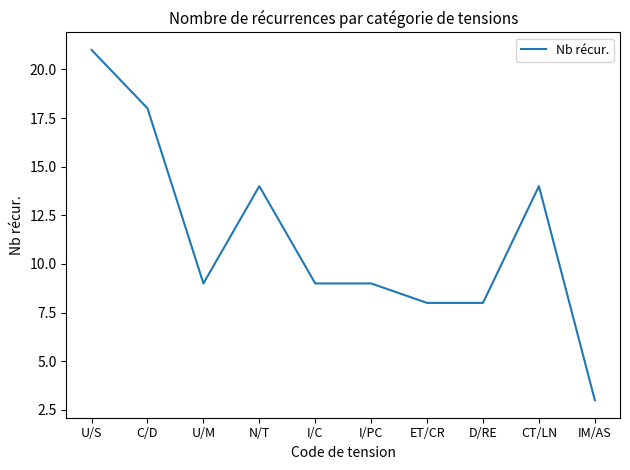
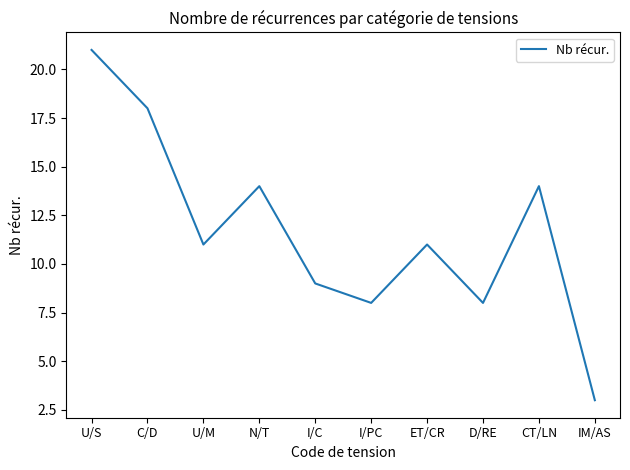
U/M: 9 -> 11
I/PC: 9 -> 8
ET/CR: 8 -> 11
